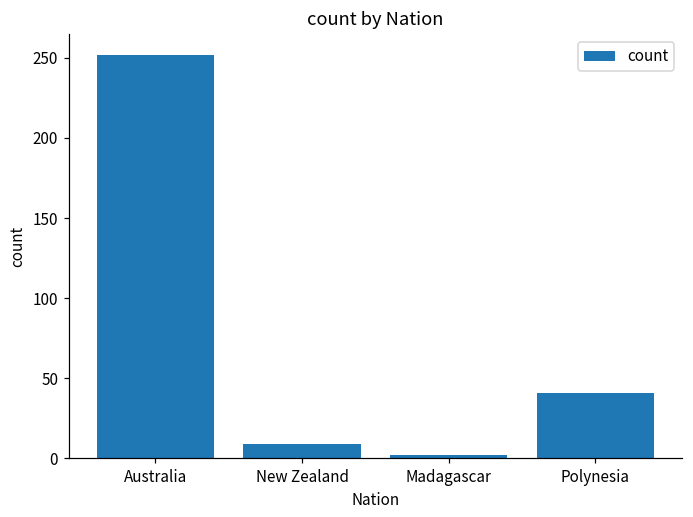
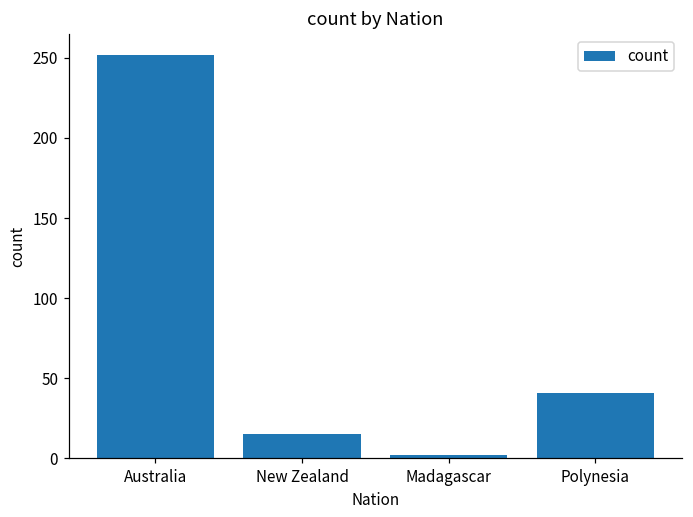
New Zealand: 9 -> 15
